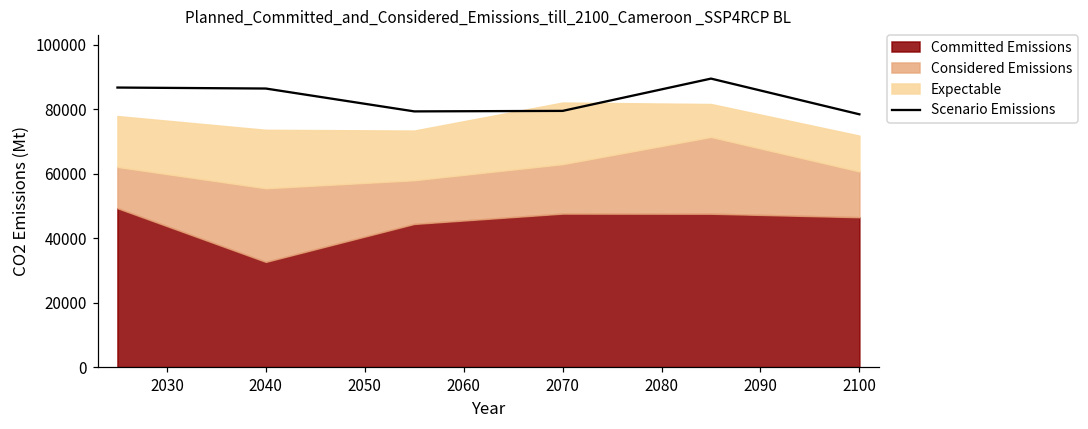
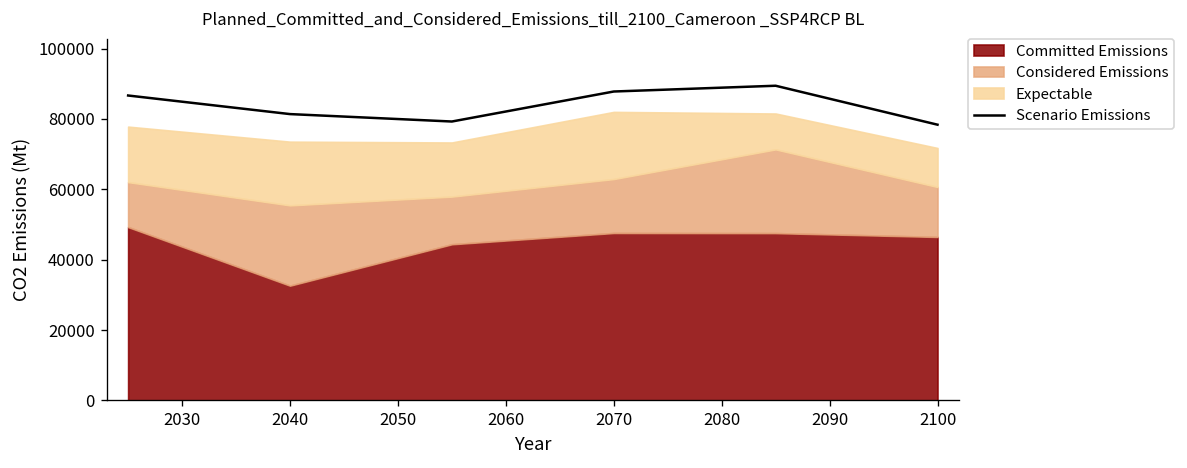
Scenario Emissions, 2040: 86000 -> 81000
Scenario Emissions, 2070: 79000 -> 88000
